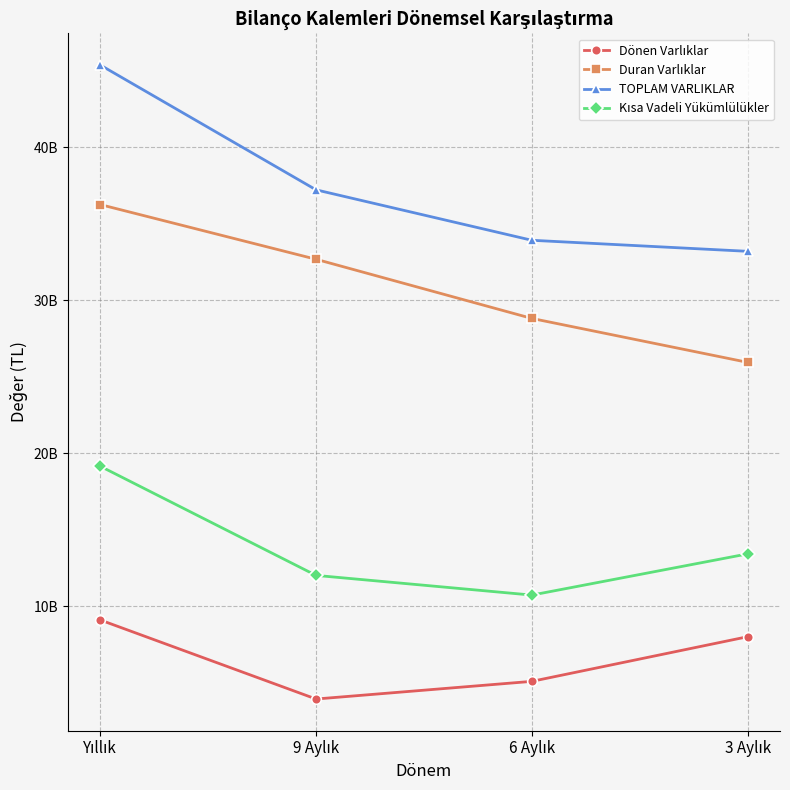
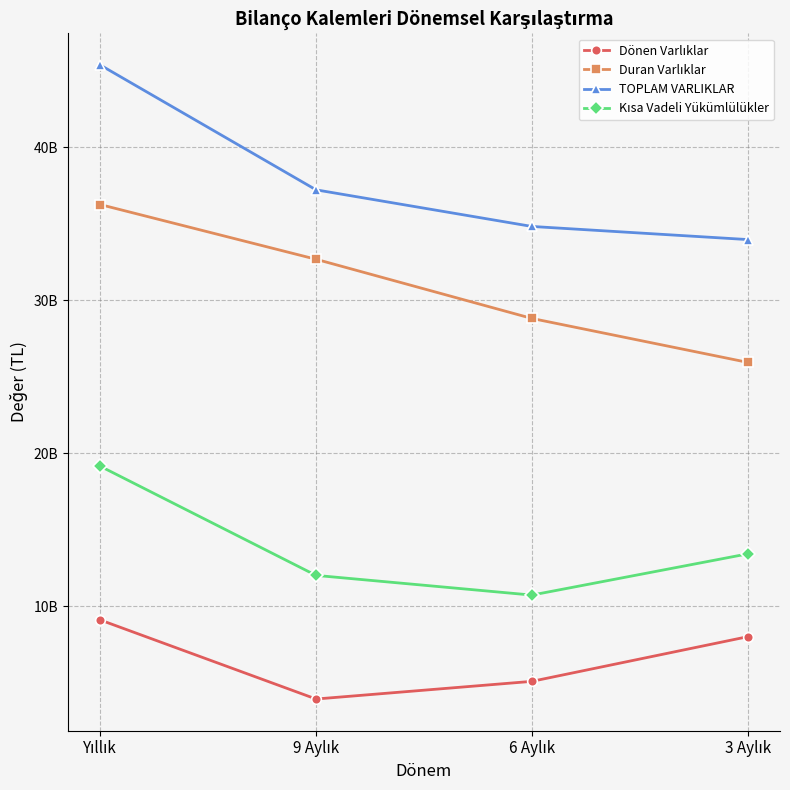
TOPLAM VARLIKLAR, 6 Aylık: 33900000000 -> 34800000000
TOPLAM VARLIKLAR, 3 Aylık: 33200000000 -> 34000000000
